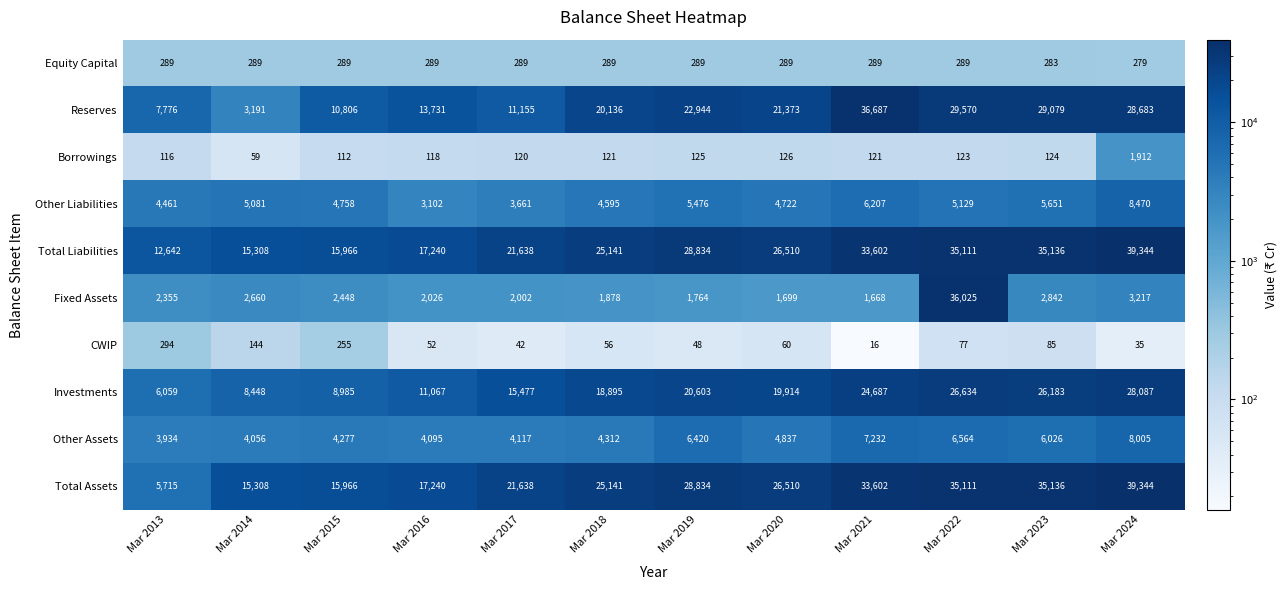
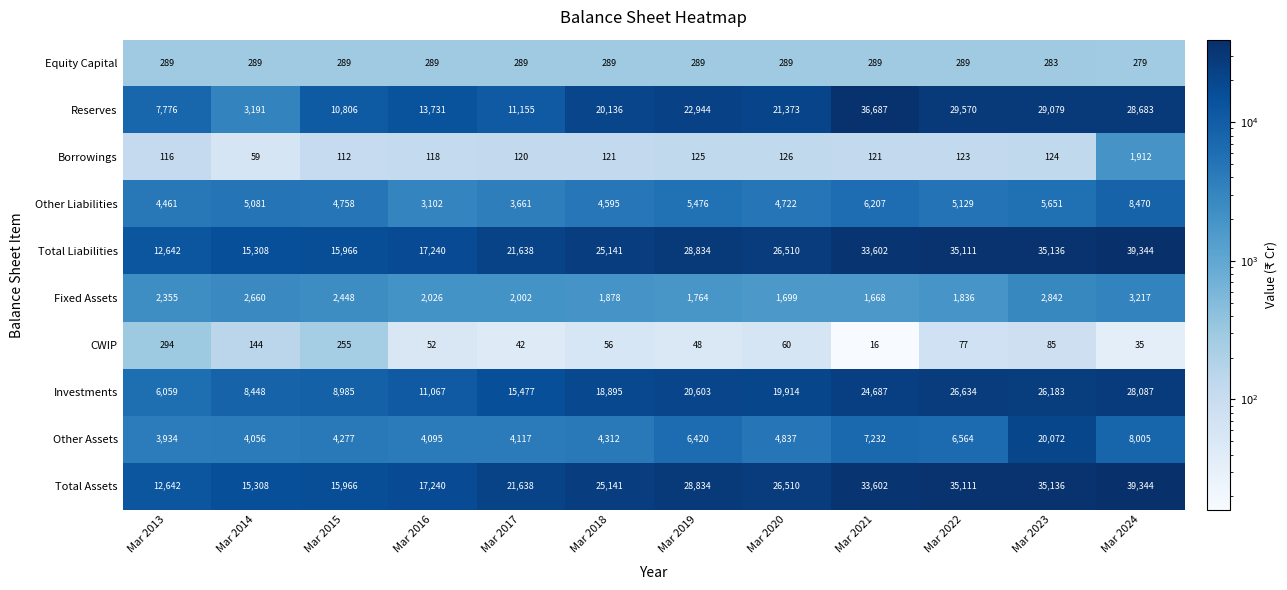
Fixed Assets, Mar 2022: 36,025 -> 1,836
Other Assets, Mar 2023: 6,026 -> 20,072
Total Assets, Mar 2013: 5,715 -> 12,642
